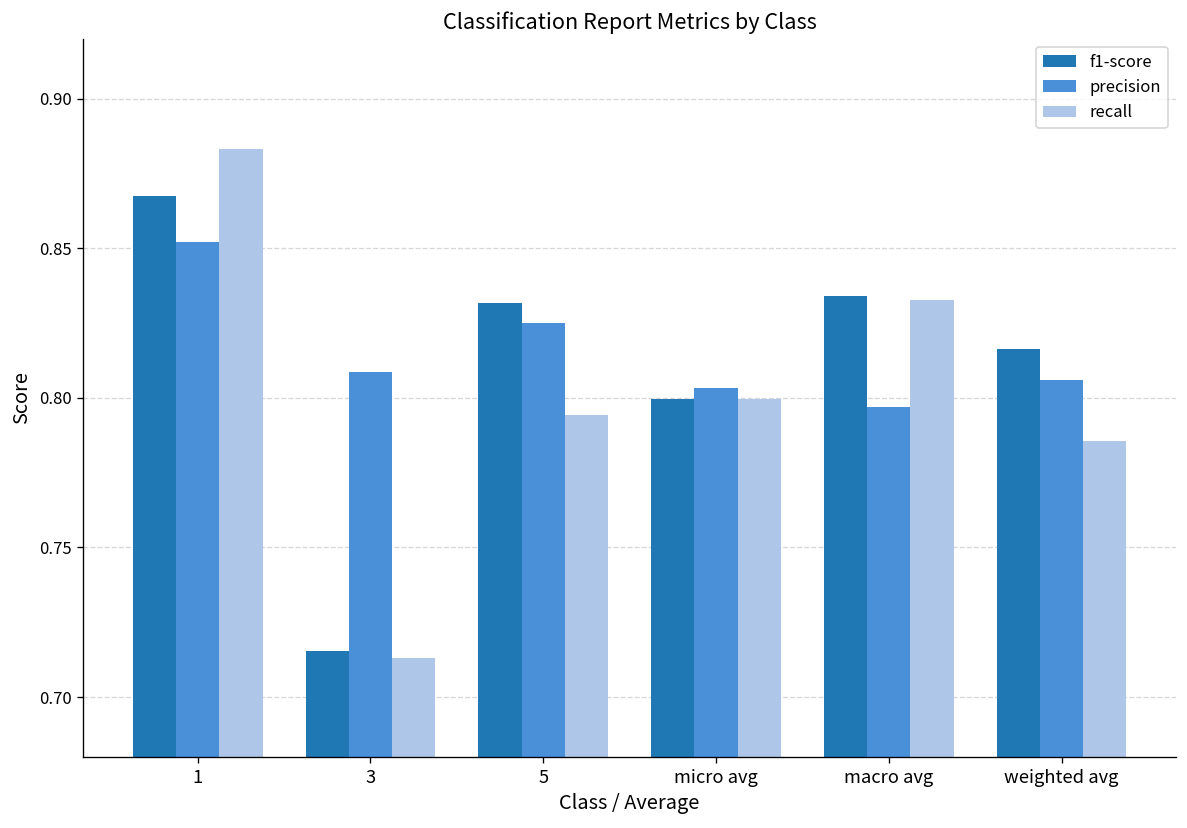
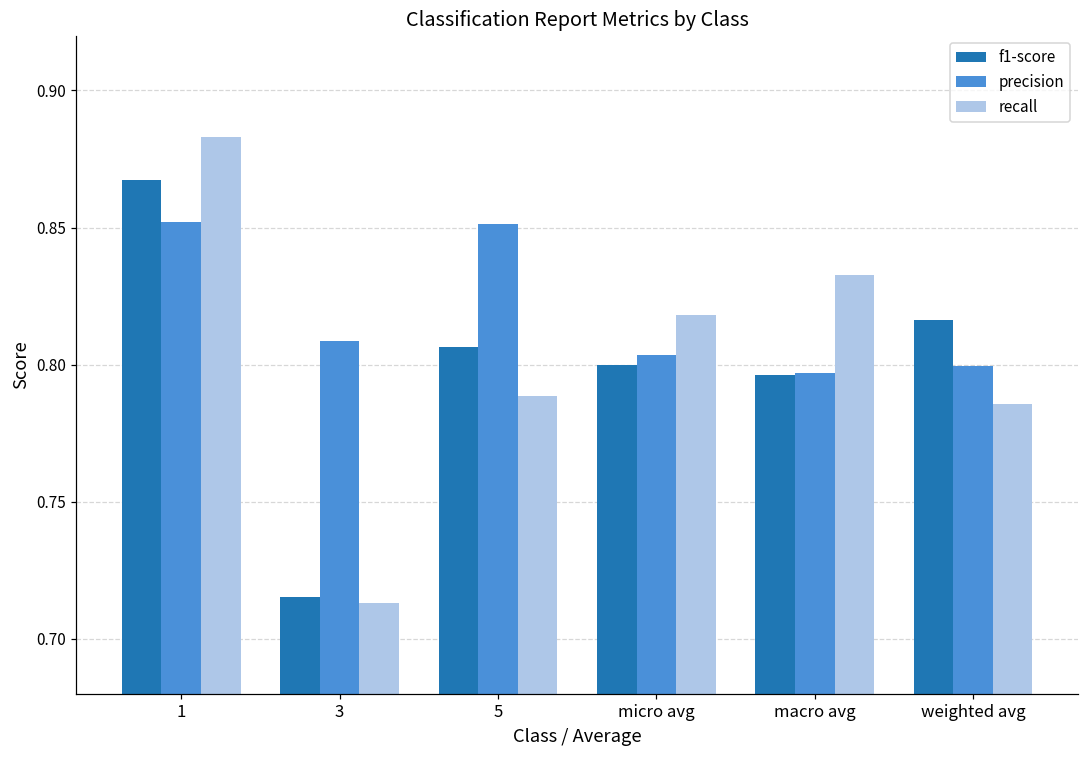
f1-score, 5: 0.832 -> 0.806
precision, 5: 0.825 -> 0.851
recall, 5: 0.794 -> 0.789
recall, micro avg: 0.800 -> 0.818
f1-score, macro avg: 0.834 -> 0.796
precision, weighted avg: 0.806 -> 0.800
